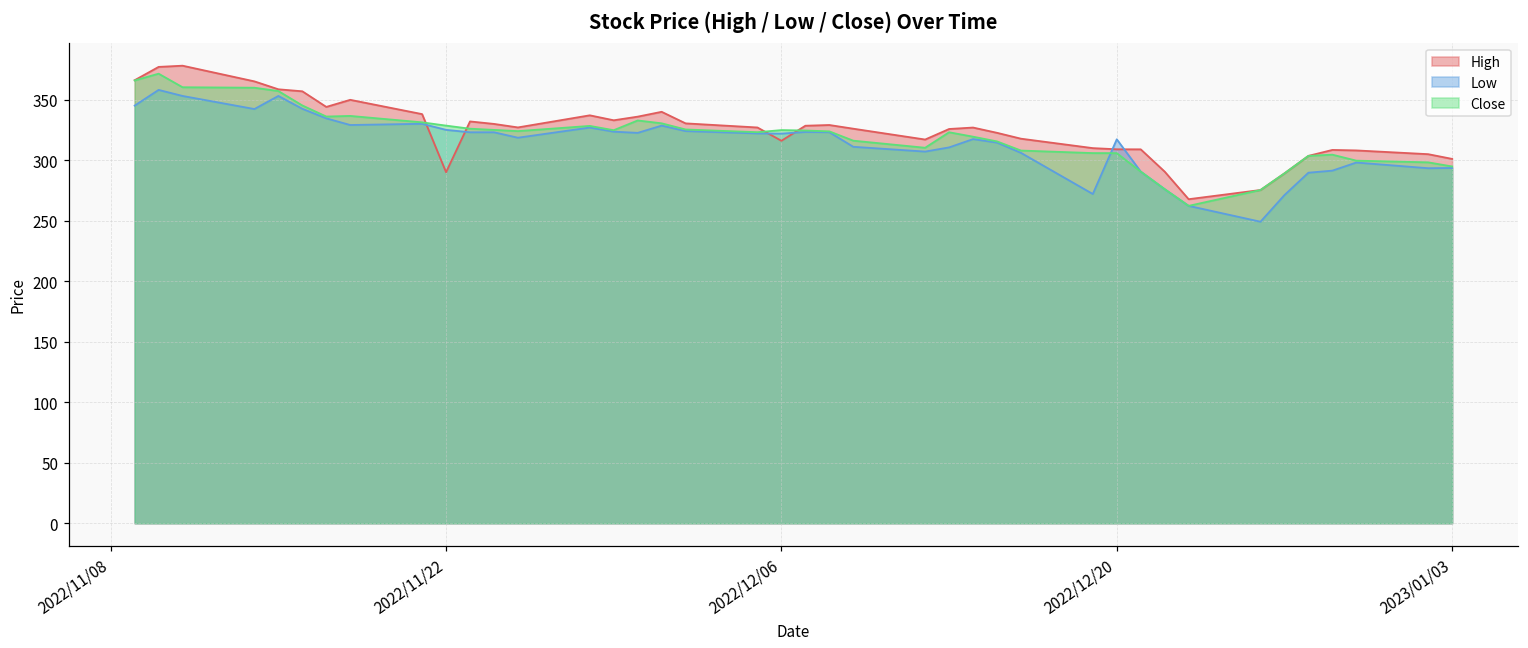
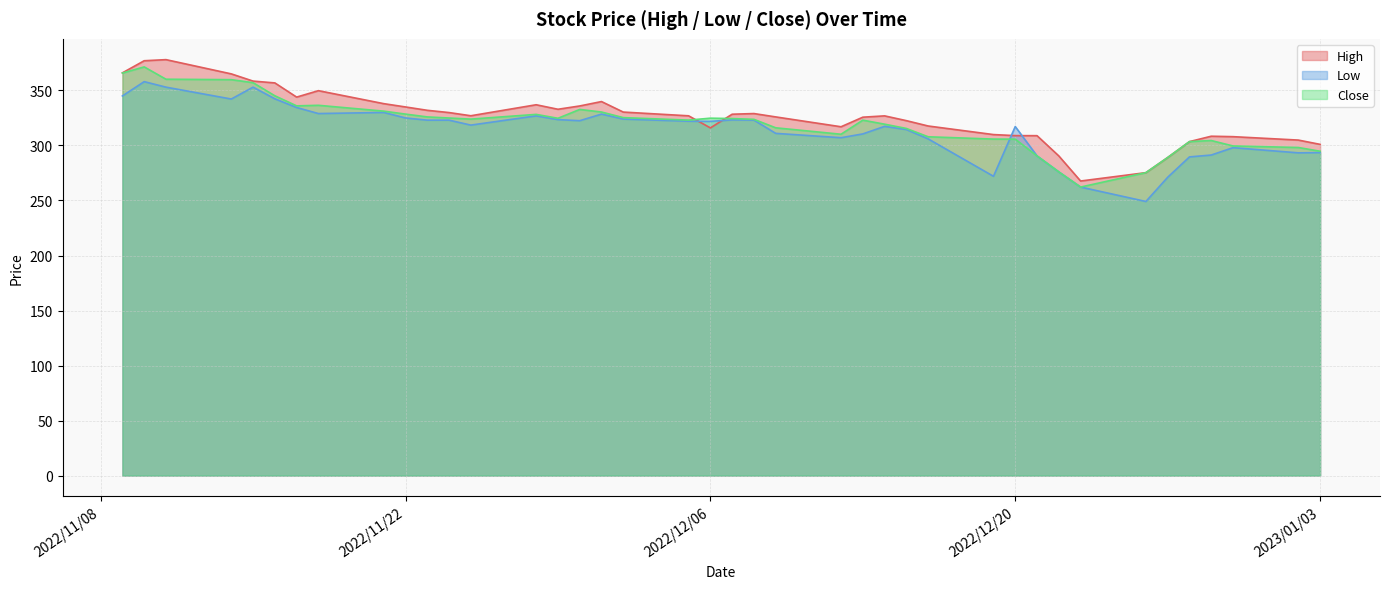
High, 2022/11/22: 290 -> 335
